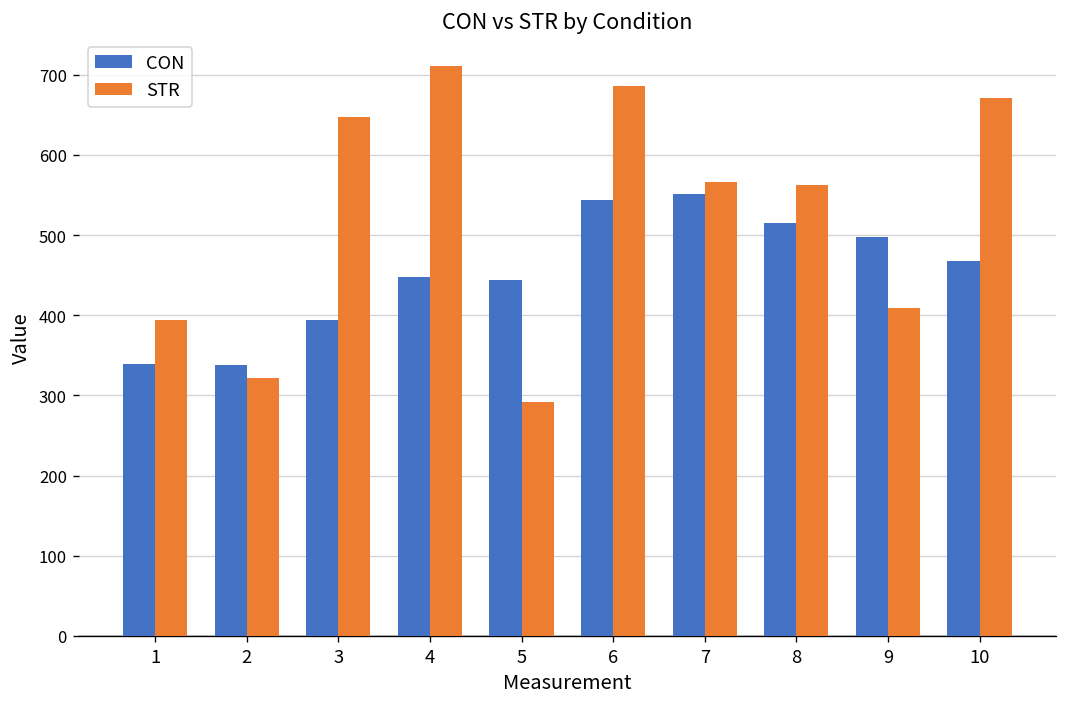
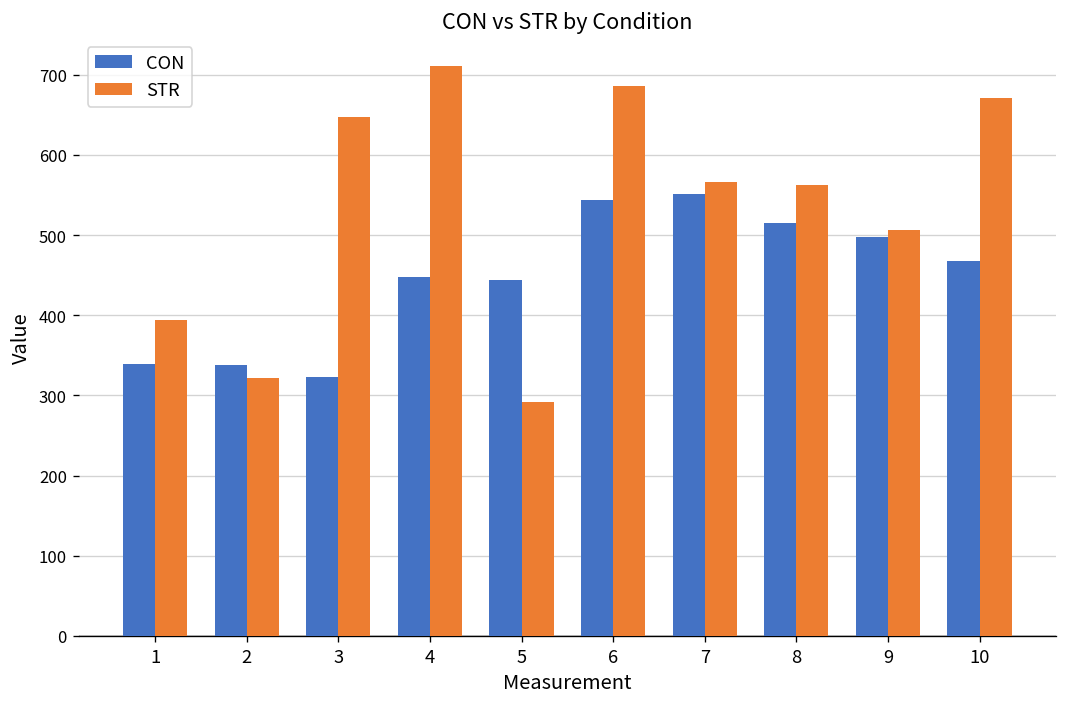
CON, 3: 390 -> 320
STR, 9: 410 -> 510
